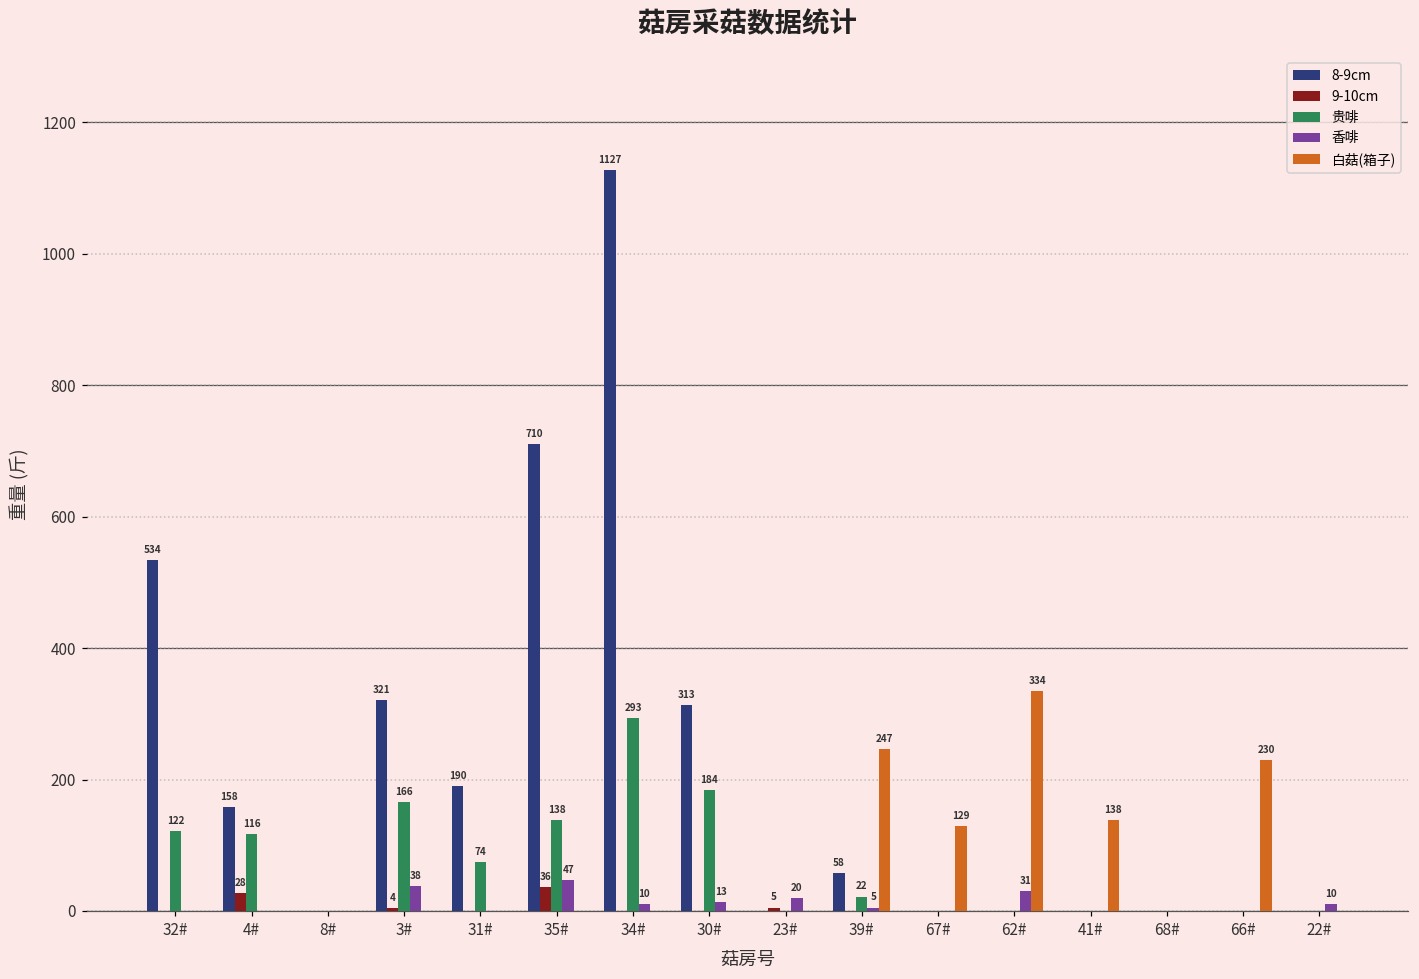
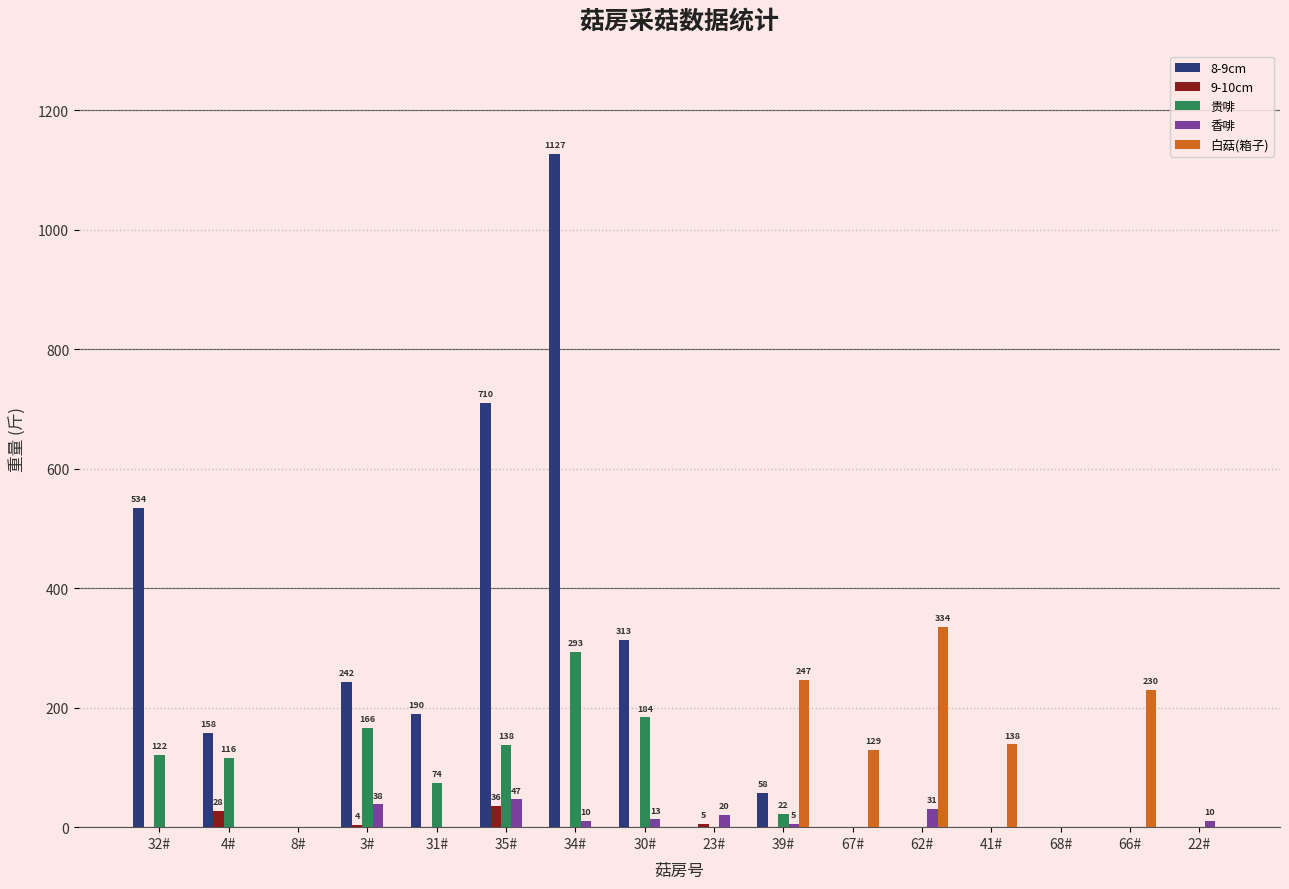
8-9cm, 3#: 321 -> 242
